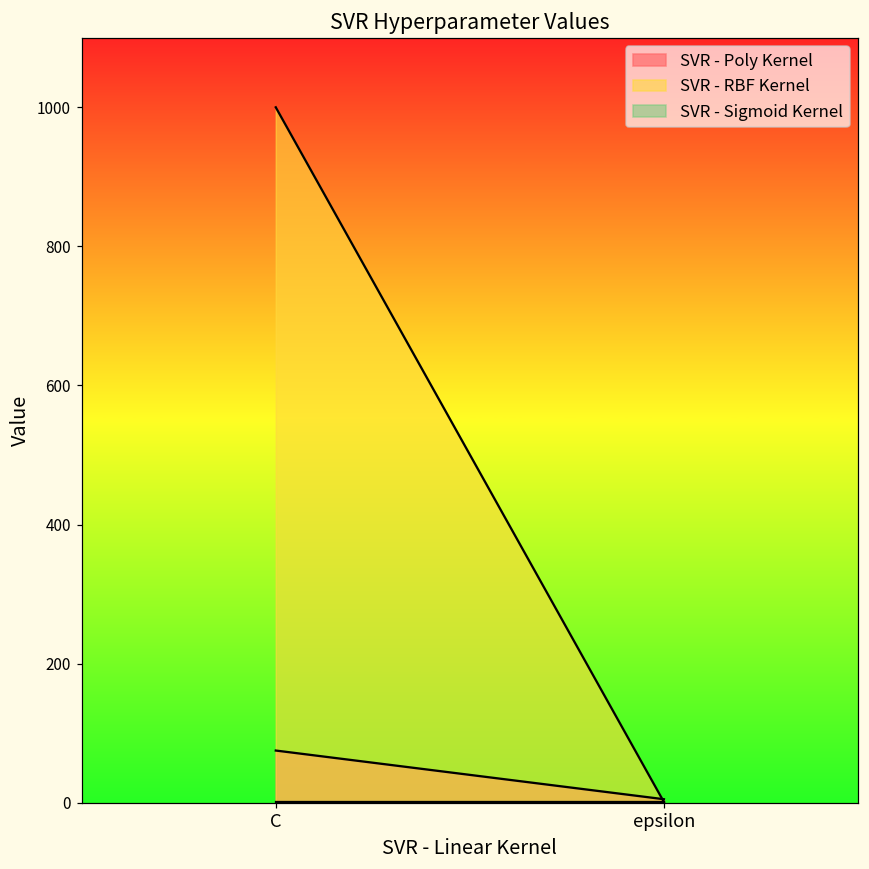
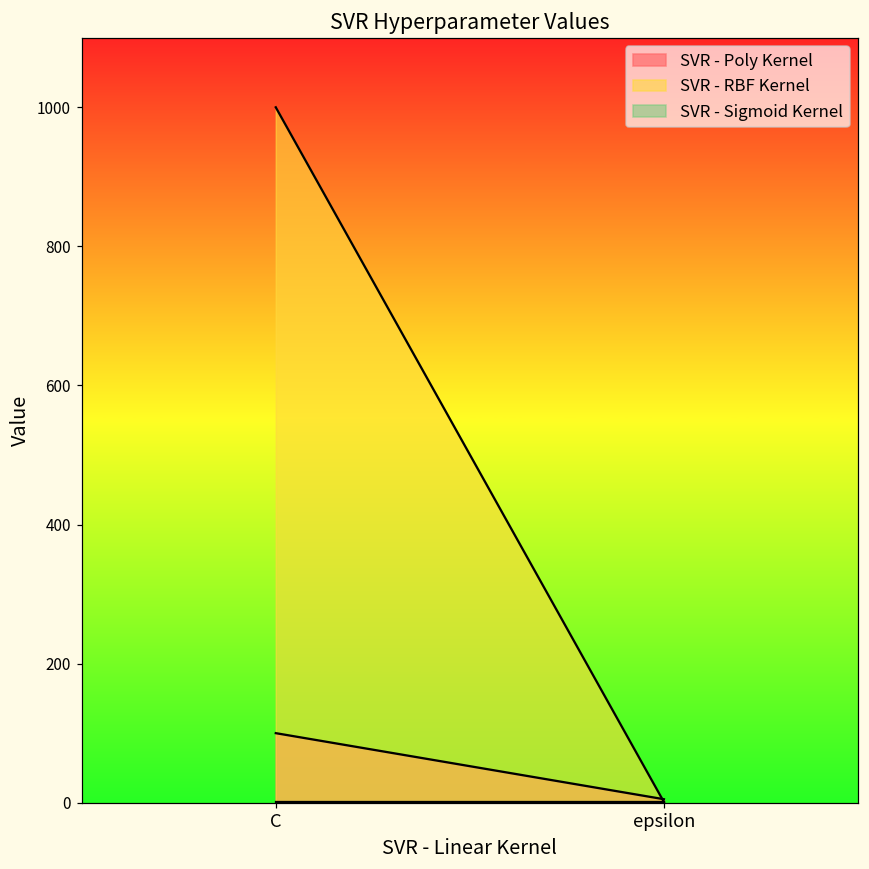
SVR - Poly Kernel, C: 80 -> 100
